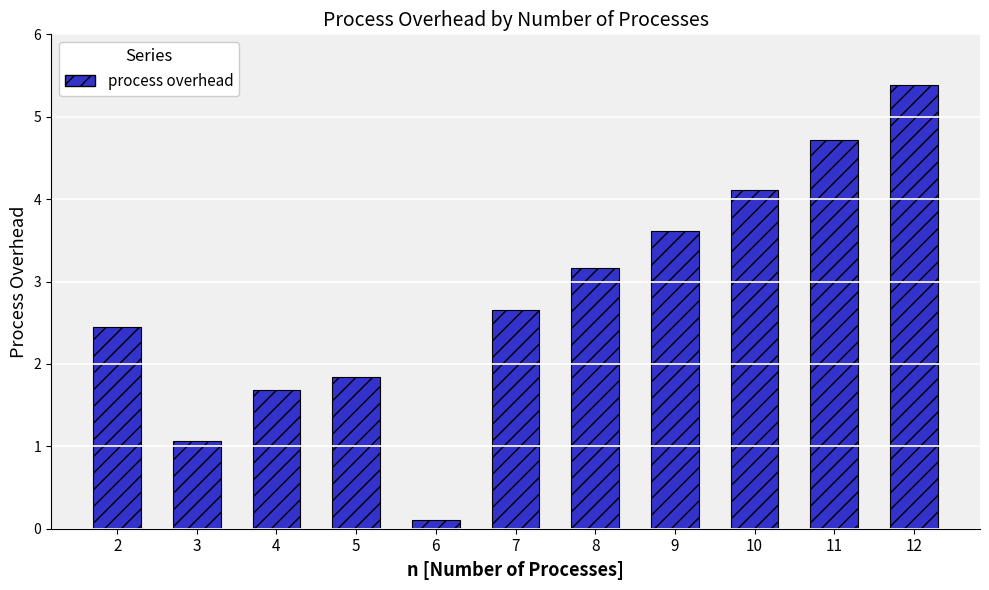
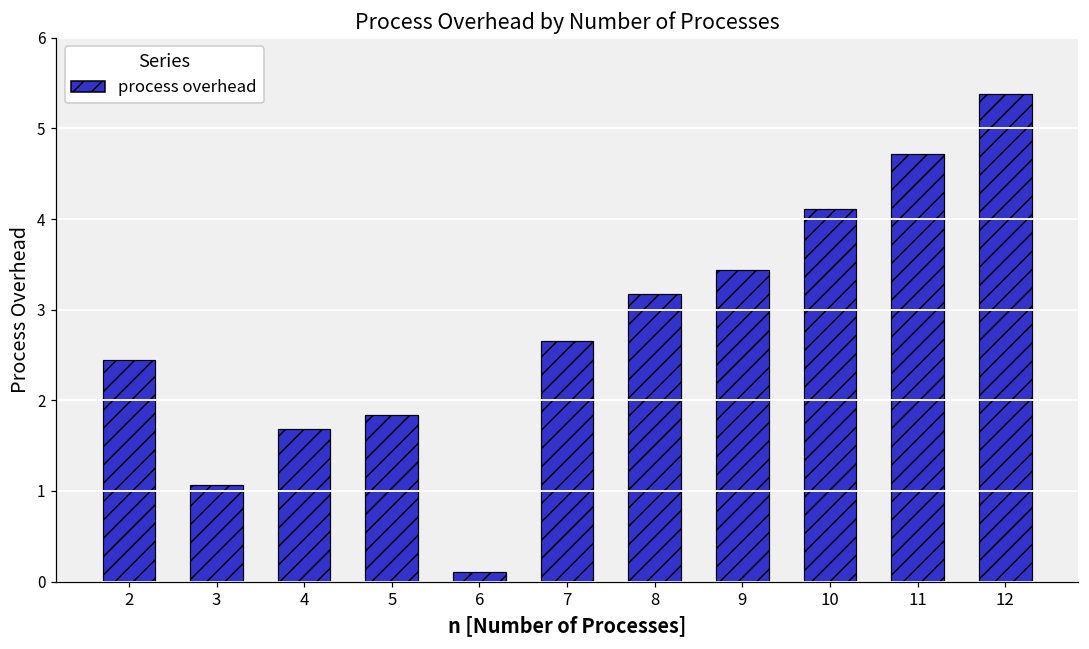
9: 3.6 -> 3.4
